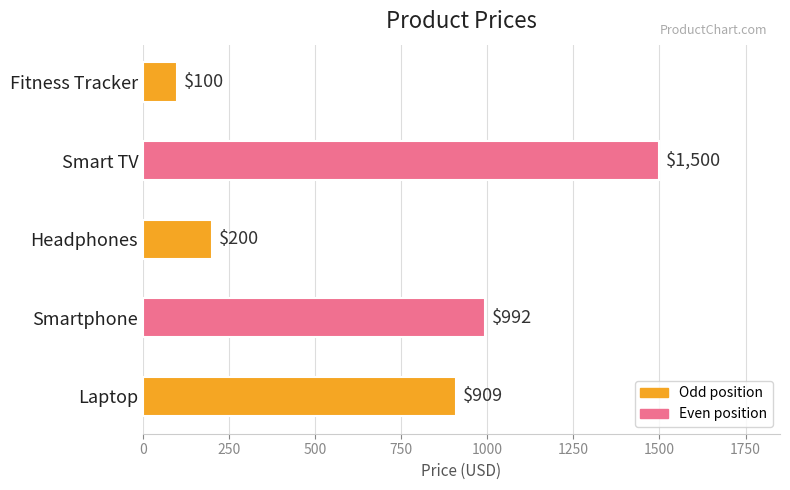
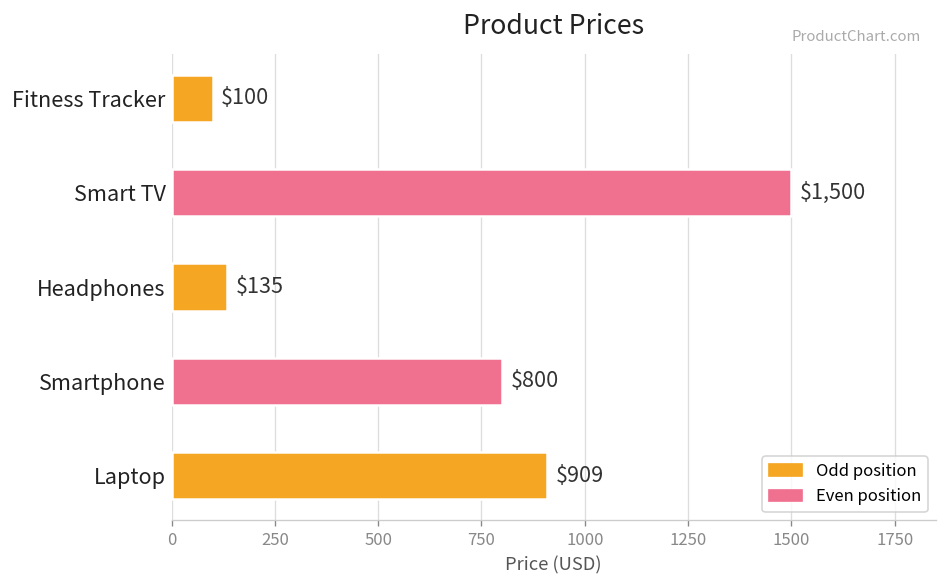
Headphones: $200 -> $135
Smartphone: $992 -> $800
